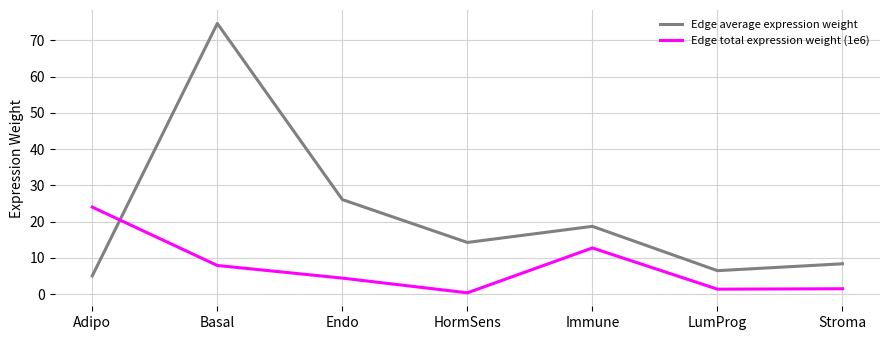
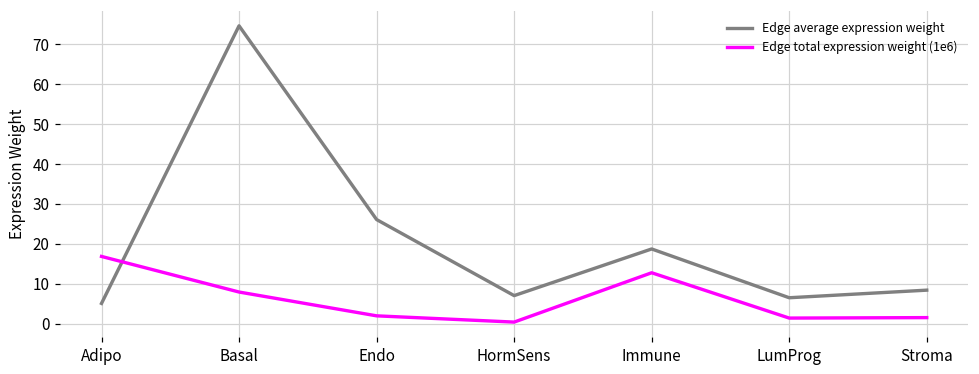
Edge total expression weight (1e6), Adipo: 24 -> 17
Edge total expression weight (1e6), Endo: 4 -> 2
Edge average expression weight, HormSens: 14 -> 7
